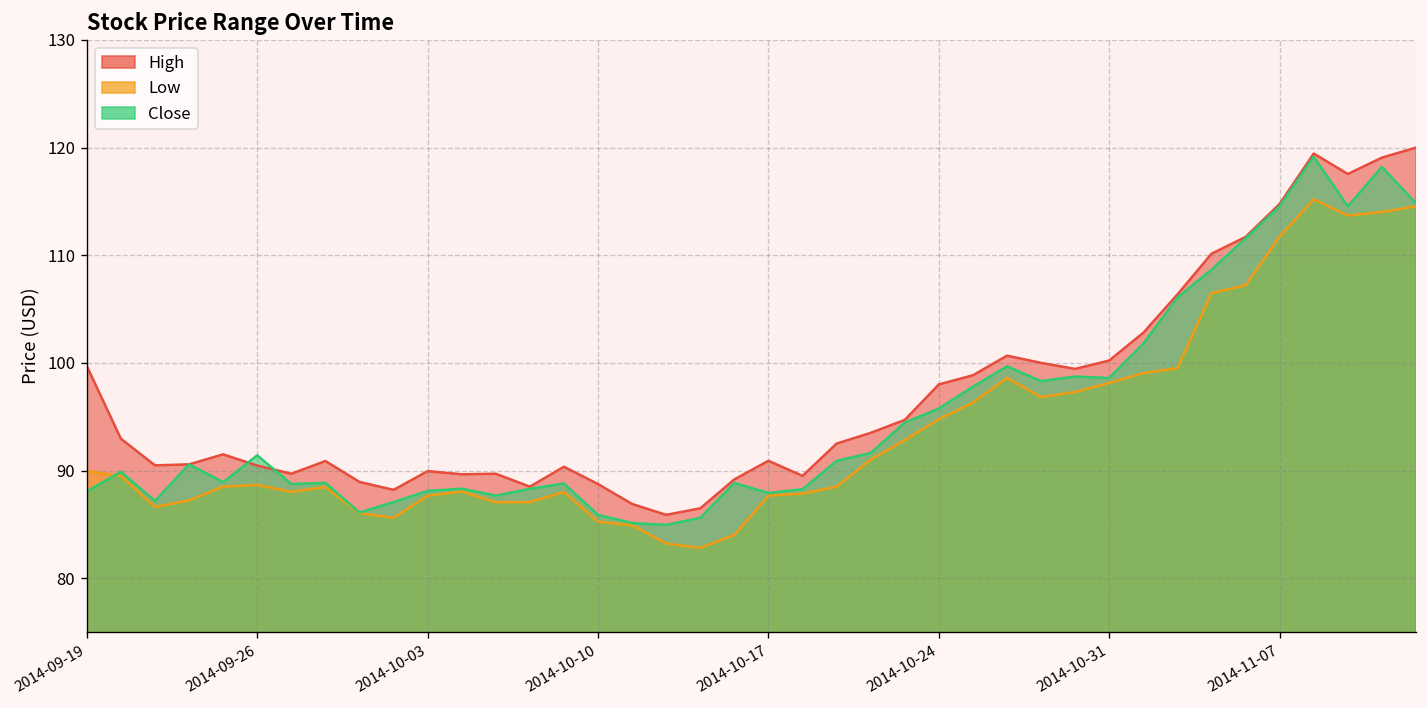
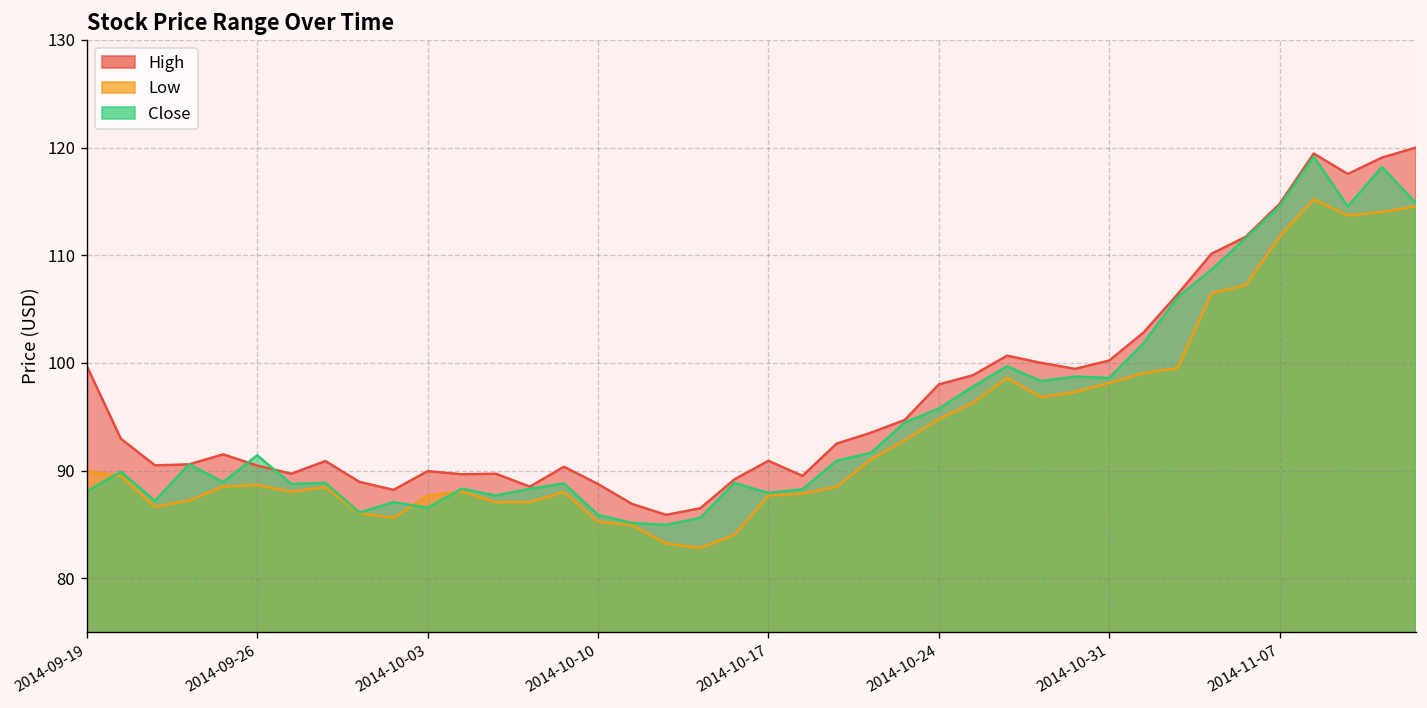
Close, 2014-10-03: 88 -> 87
